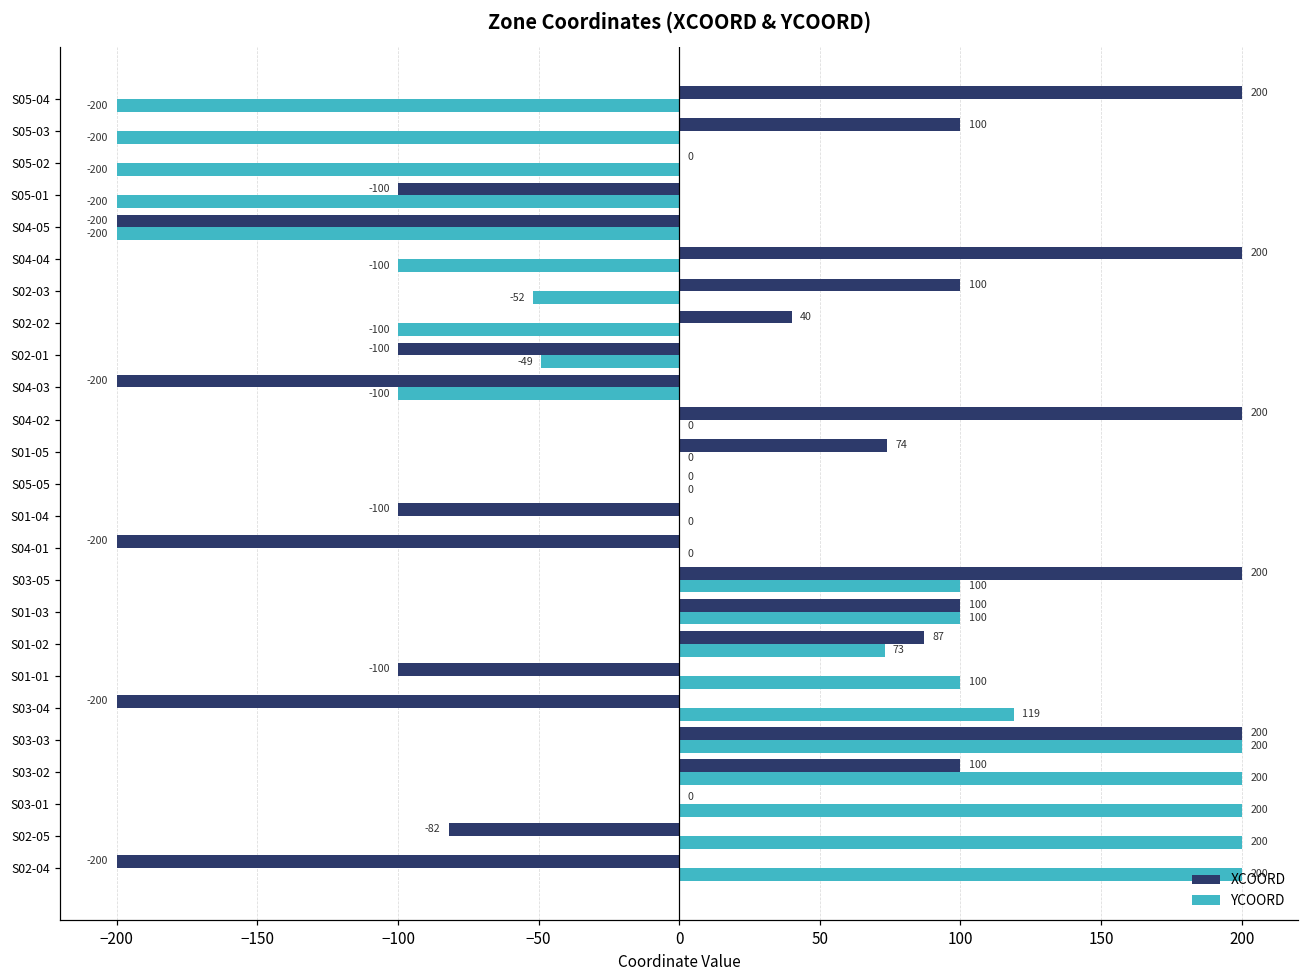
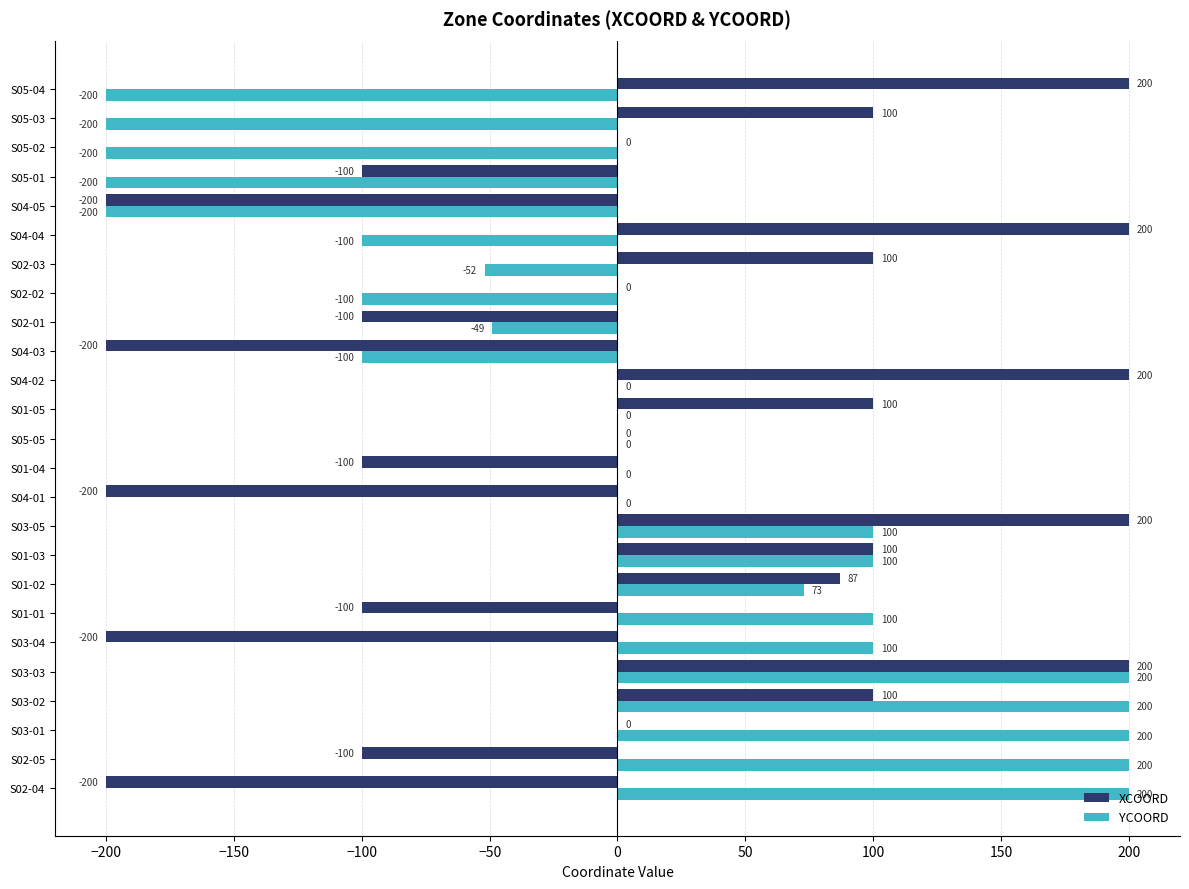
XCOORD, S02-02: 40 -> 0
XCOORD, S01-05: 74 -> 100
YCOORD, S03-04: 119 -> 100
XCOORD, S02-05: -82 -> -100
